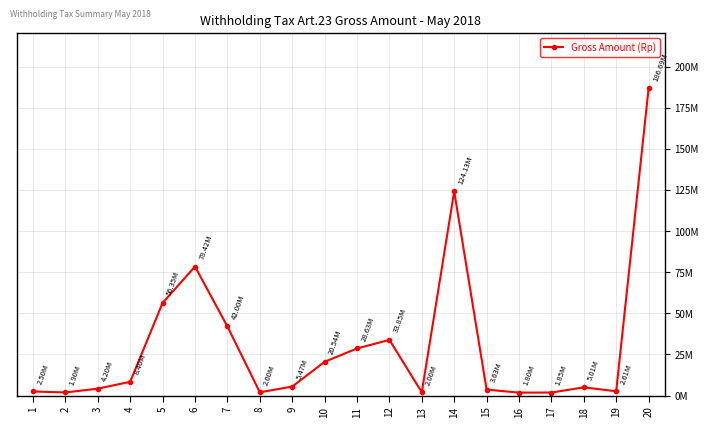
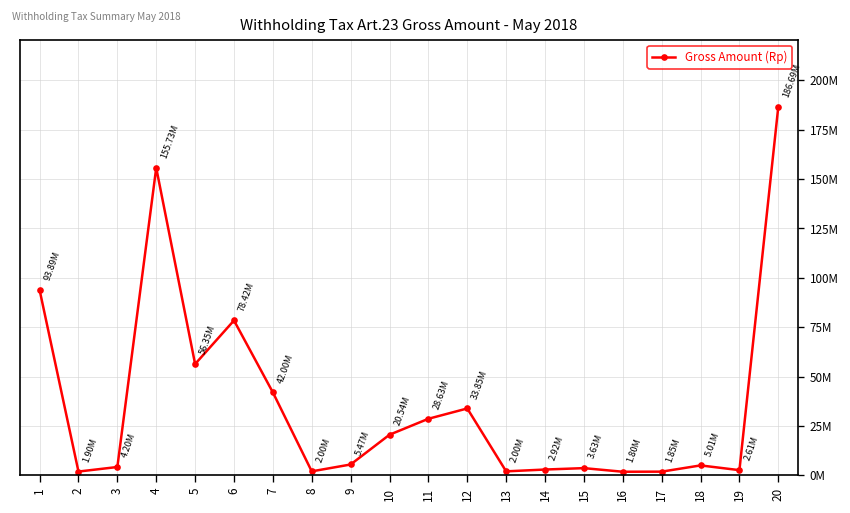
1: 2.50M -> 93.89M
4: 8.40M -> 155.73M
14: 124.13M -> 2.92M
